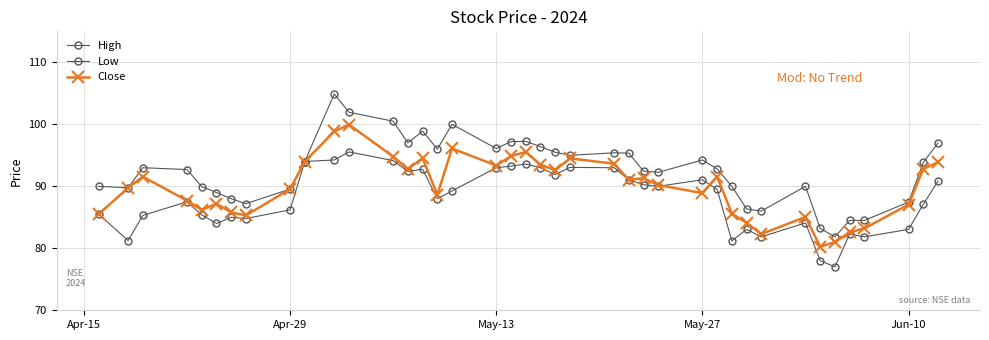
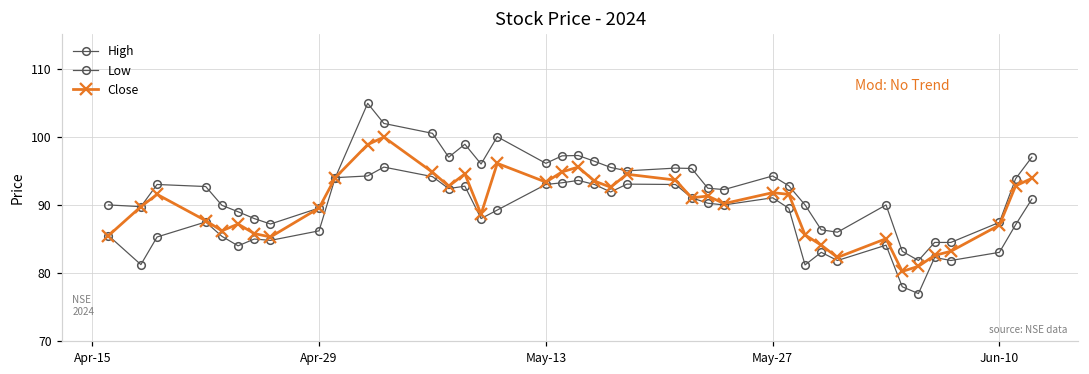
Close, May-27: 89 -> 92
